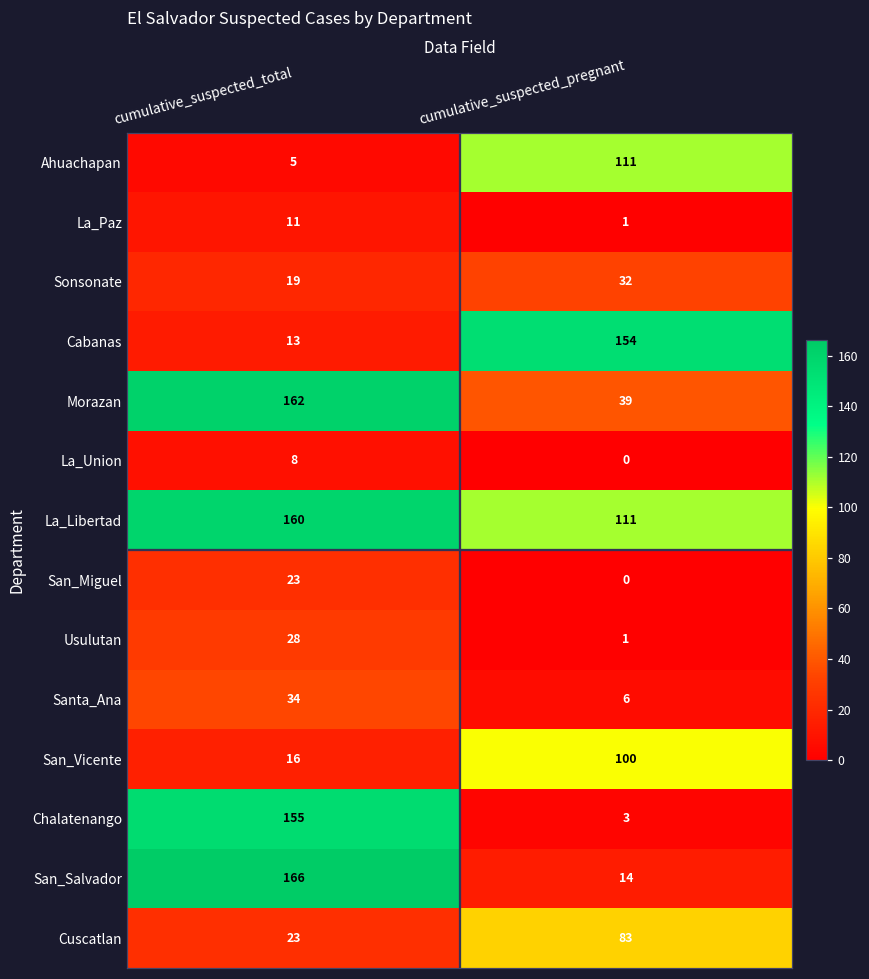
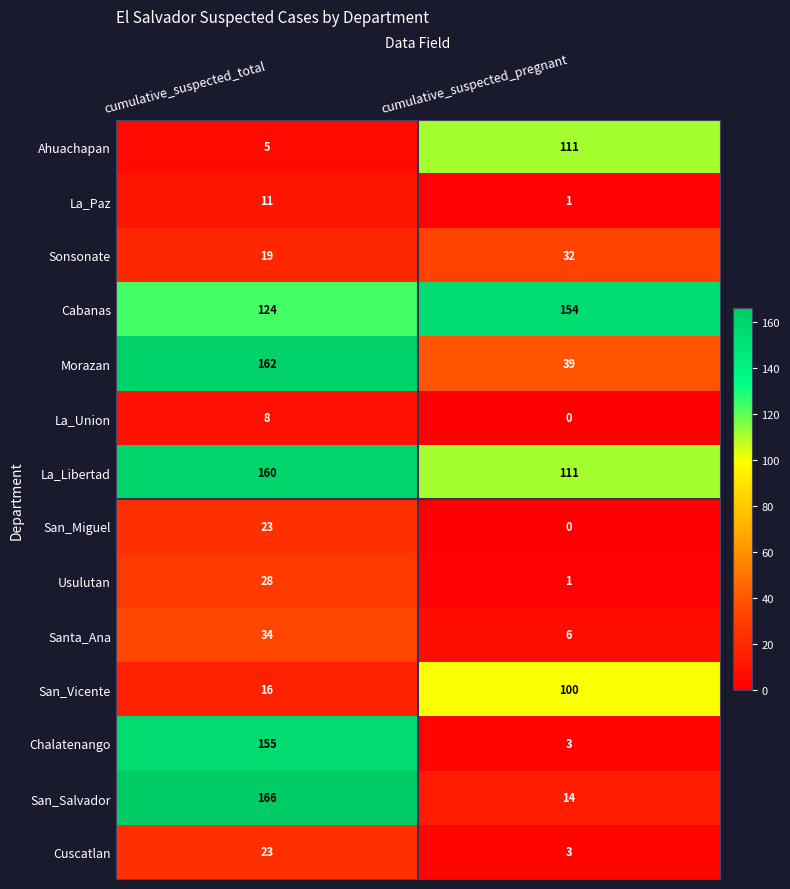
Cabanas, cumulative_suspected_total: 13 -> 124
Cuscatlan, cumulative_suspected_pregnant: 83 -> 3
